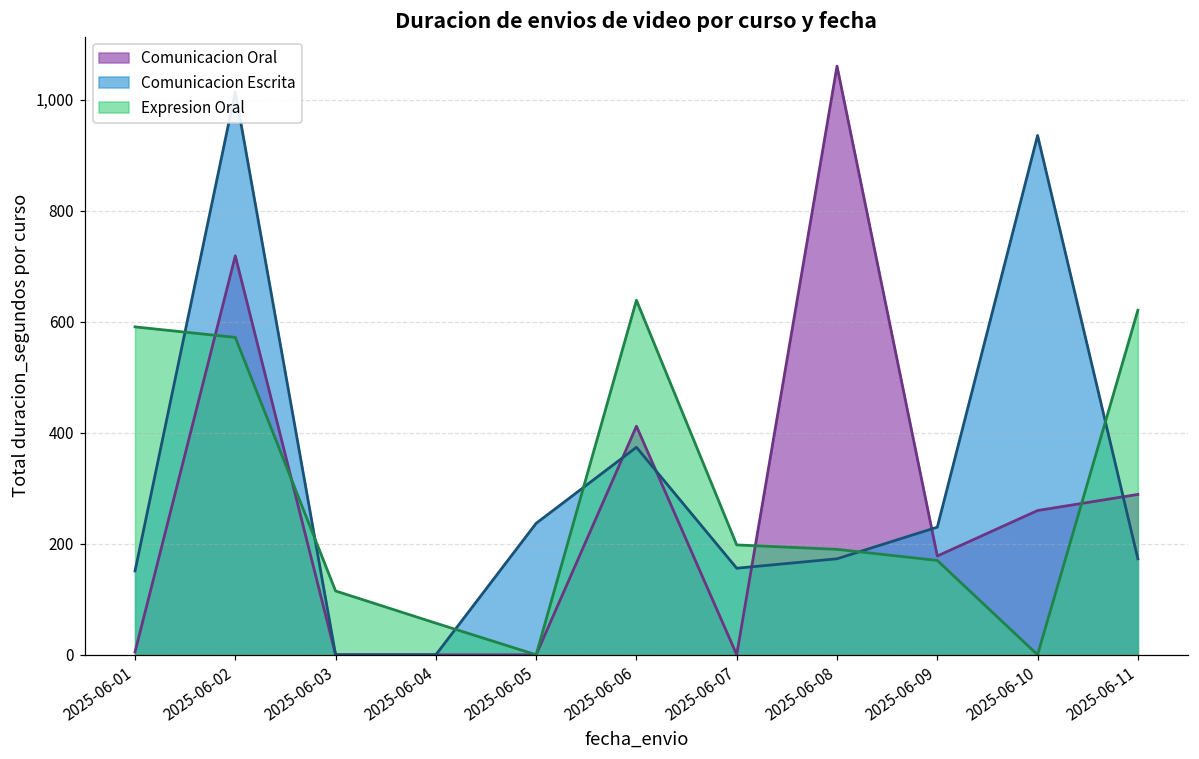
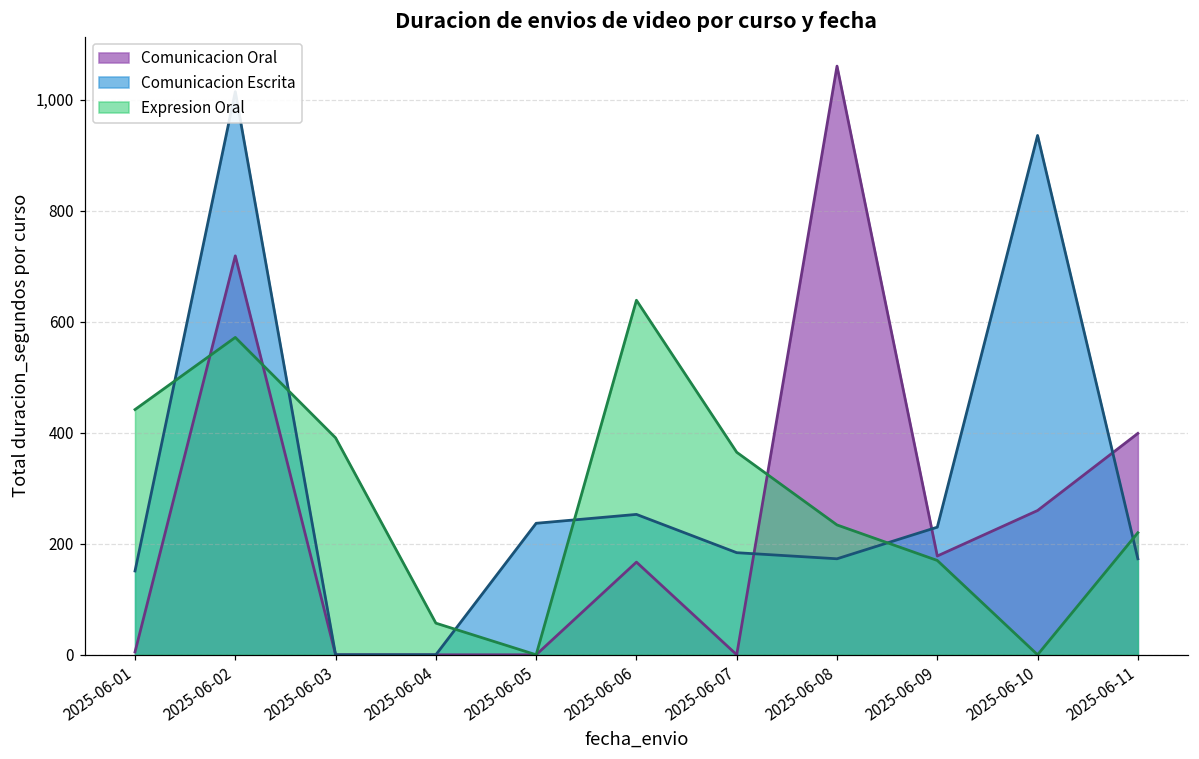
Expresion Oral, 2025-06-01: 590 -> 440
Expresion Oral, 2025-06-03: 120 -> 390
Comunicacion Oral, 2025-06-06: 410 -> 170
Comunicacion Escrita, 2025-06-06: 370 -> 250
Comunicacion Escrita, 2025-06-07: 160 -> 180
Expresion Oral, 2025-06-07: 200 -> 370
Expresion Oral, 2025-06-08: 190 -> 230
Comunicacion Oral, 2025-06-11: 290 -> 400
Expresion Oral, 2025-06-11: 620 -> 220
